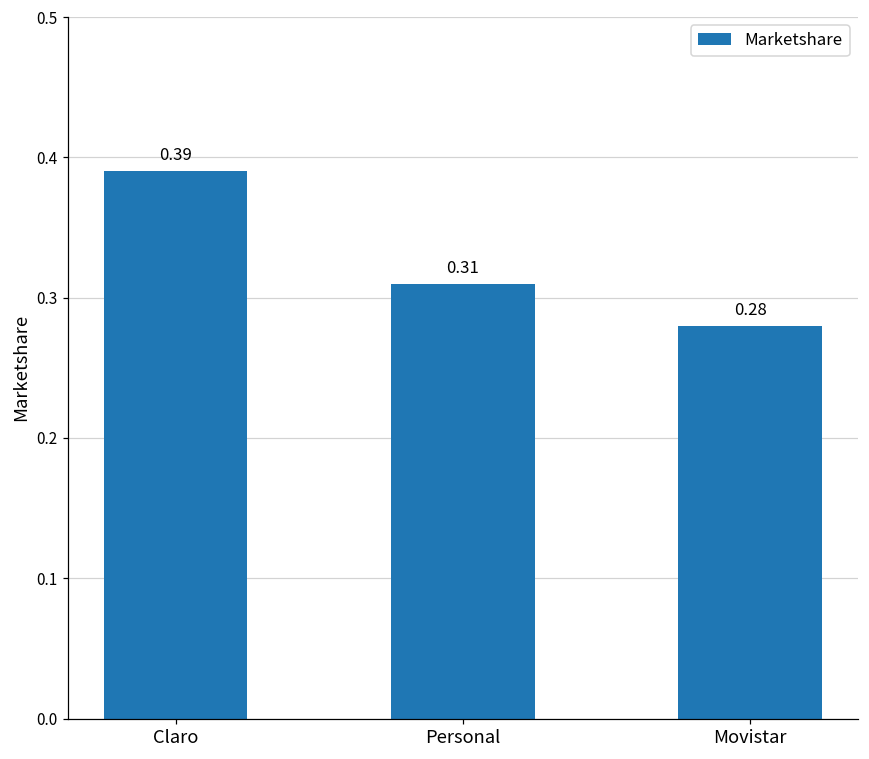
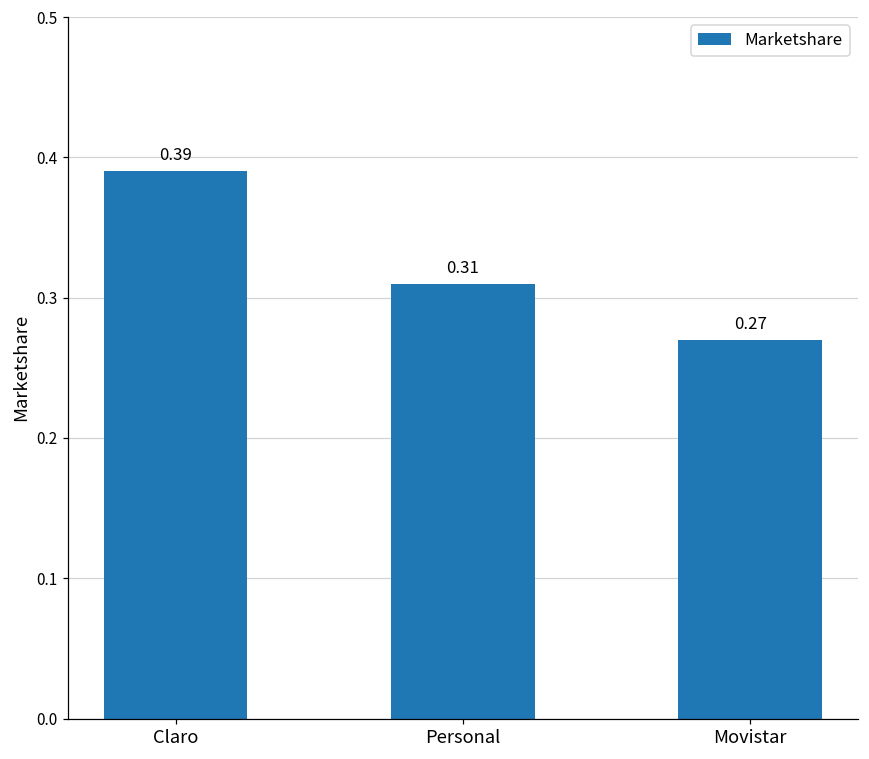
Movistar: 0.28 -> 0.27
